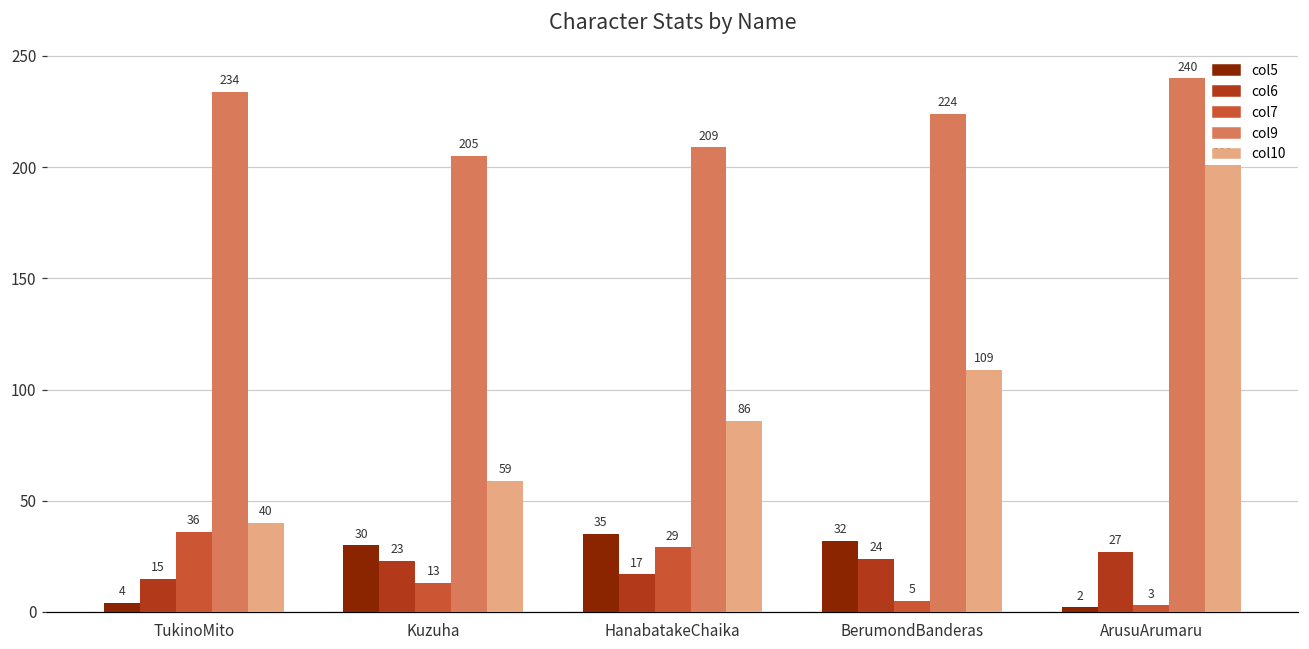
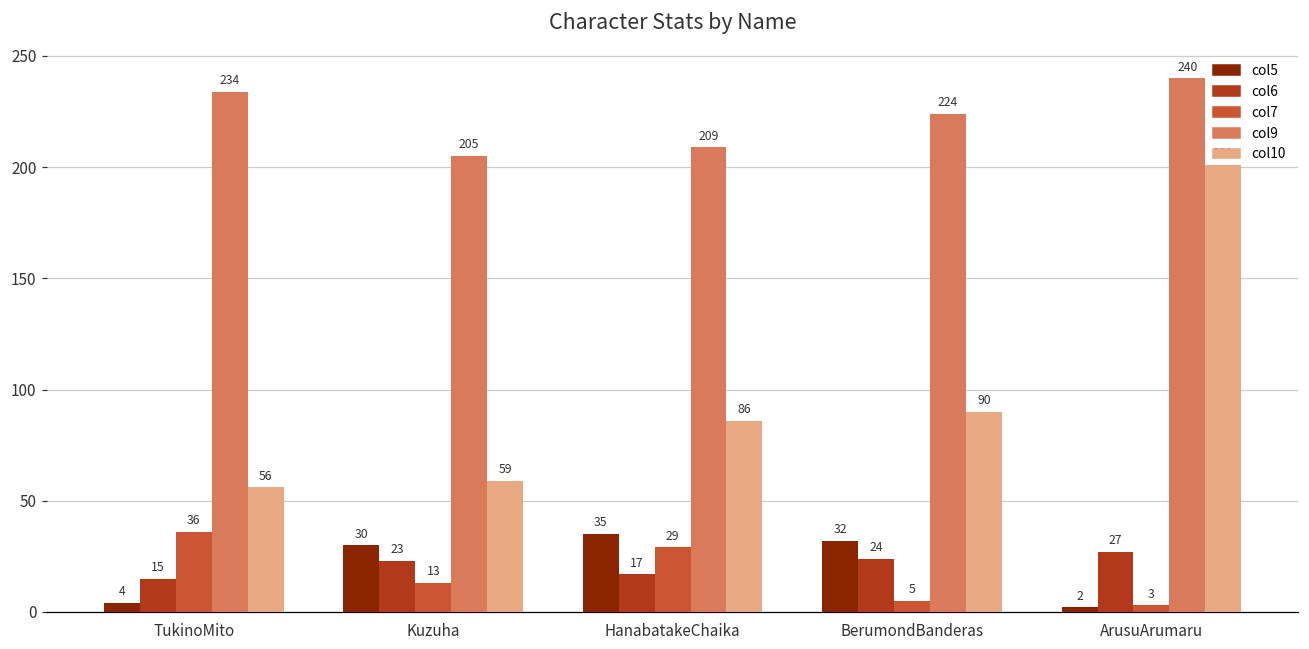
col10, TukinoMito: 40 -> 56
col10, BerumondBanderas: 109 -> 90
